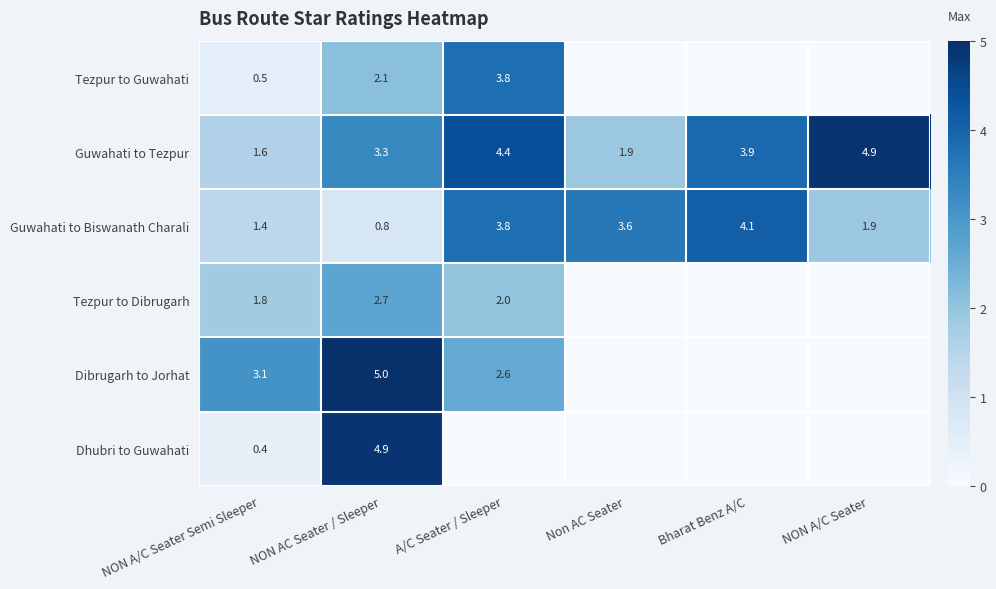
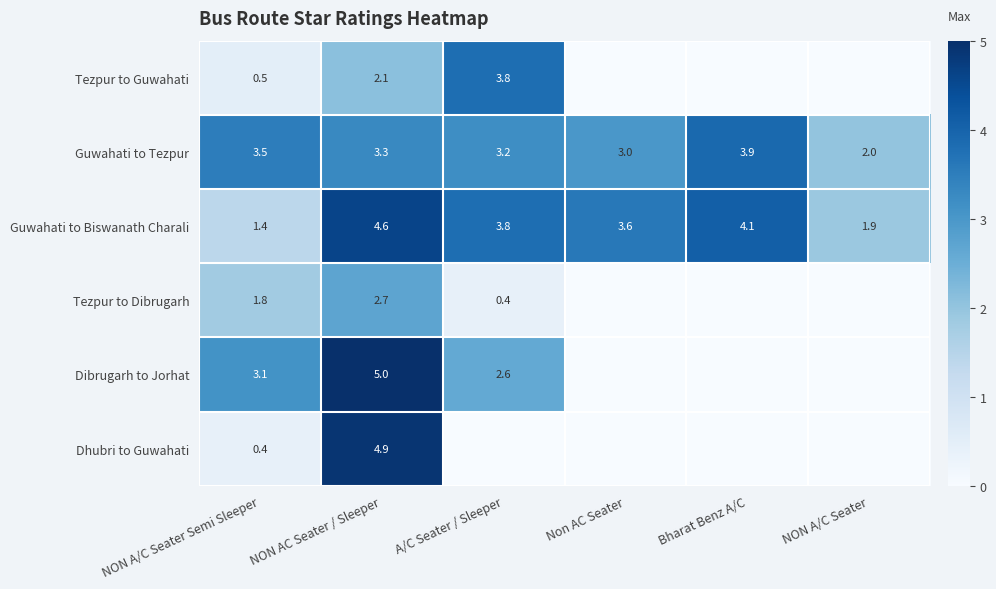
Guwahati to Tezpur, NON A/C Seater Semi Sleeper: 1.6 -> 3.5
Guwahati to Tezpur, A/C Seater / Sleeper: 4.4 -> 3.2
Guwahati to Tezpur, Non AC Seater: 1.9 -> 3.0
Guwahati to Tezpur, NON A/C Seater: 4.9 -> 2.0
Guwahati to Biswanath Charali, NON AC Seater / Sleeper: 0.8 -> 4.6
Tezpur to Dibrugarh, A/C Seater / Sleeper: 2.0 -> 0.4
